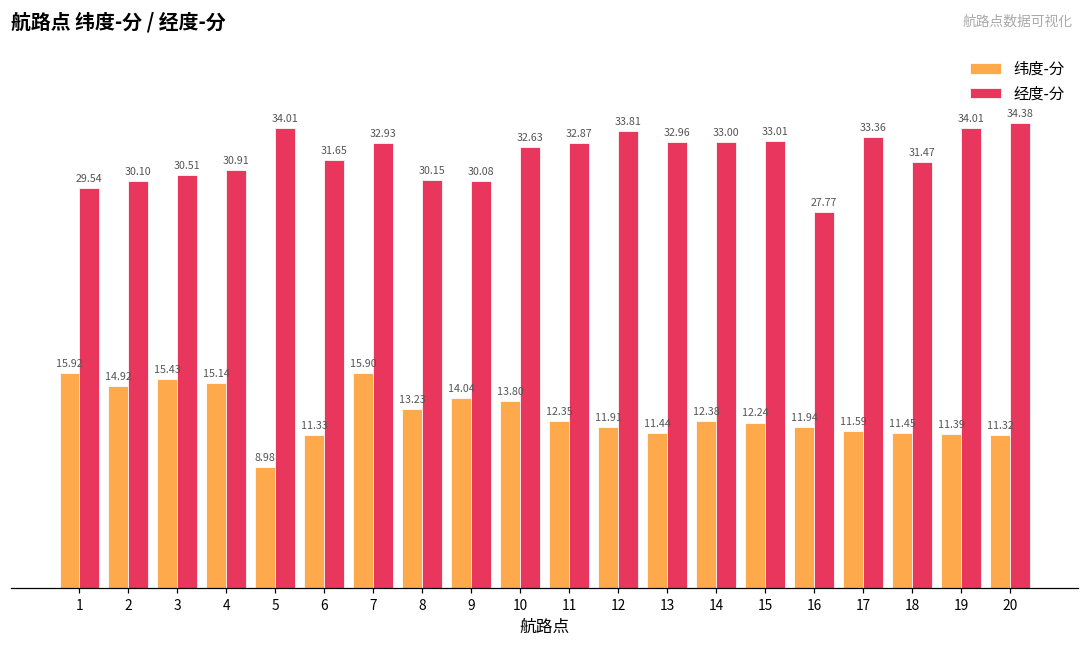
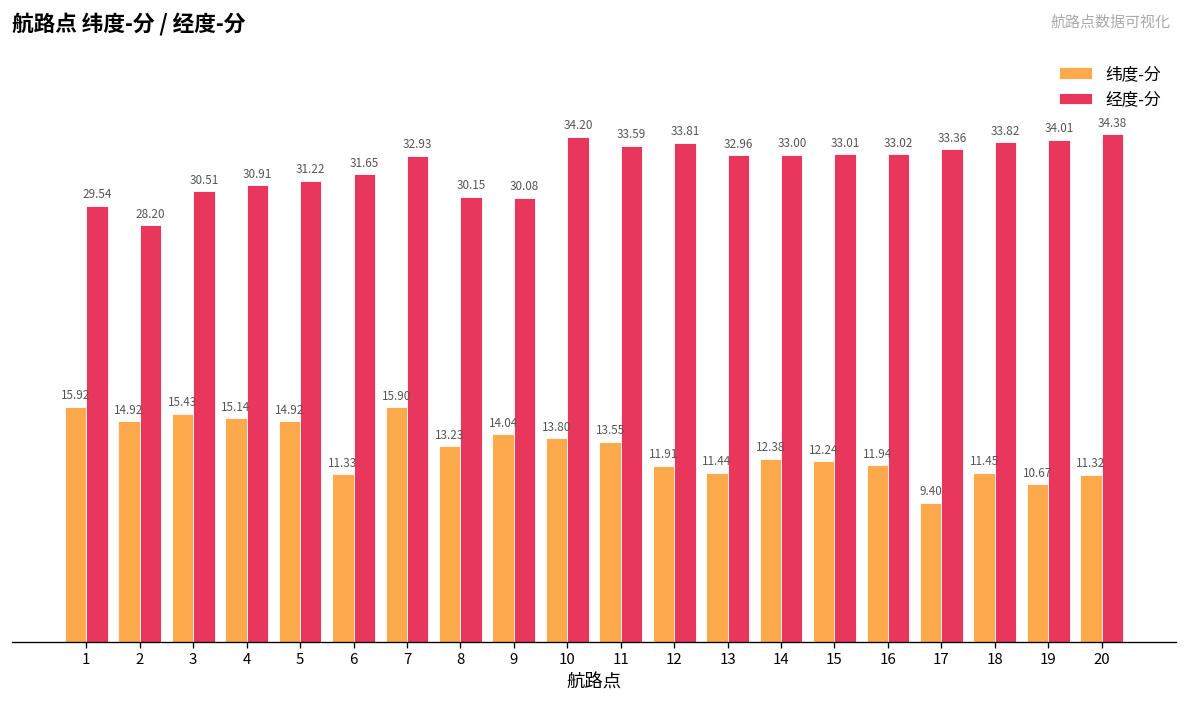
经度-分, 2: 30.10 -> 28.20
纬度-分, 5: 8.98 -> 14.92
经度-分, 5: 34.01 -> 31.22
经度-分, 10: 32.63 -> 34.20
纬度-分, 11: 12.35 -> 13.55
经度-分, 11: 32.87 -> 33.59
经度-分, 16: 27.77 -> 33.02
纬度-分, 17: 11.59 -> 9.40
经度-分, 18: 31.47 -> 33.82
纬度-分, 19: 11.39 -> 10.67
